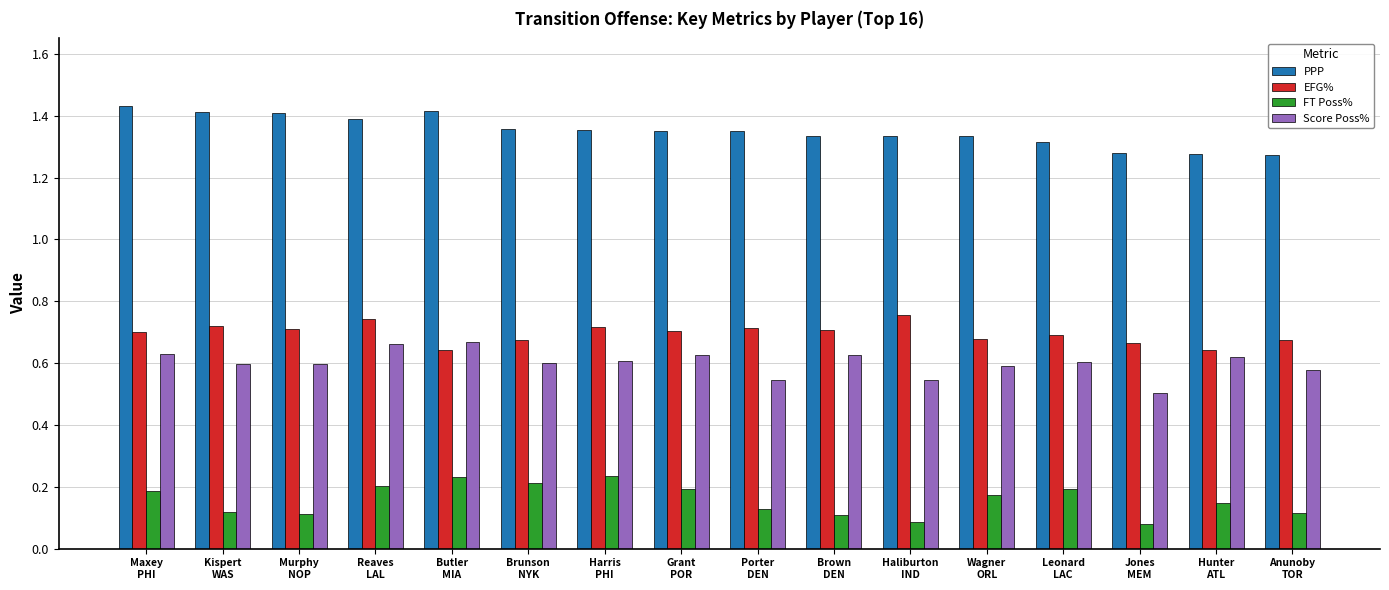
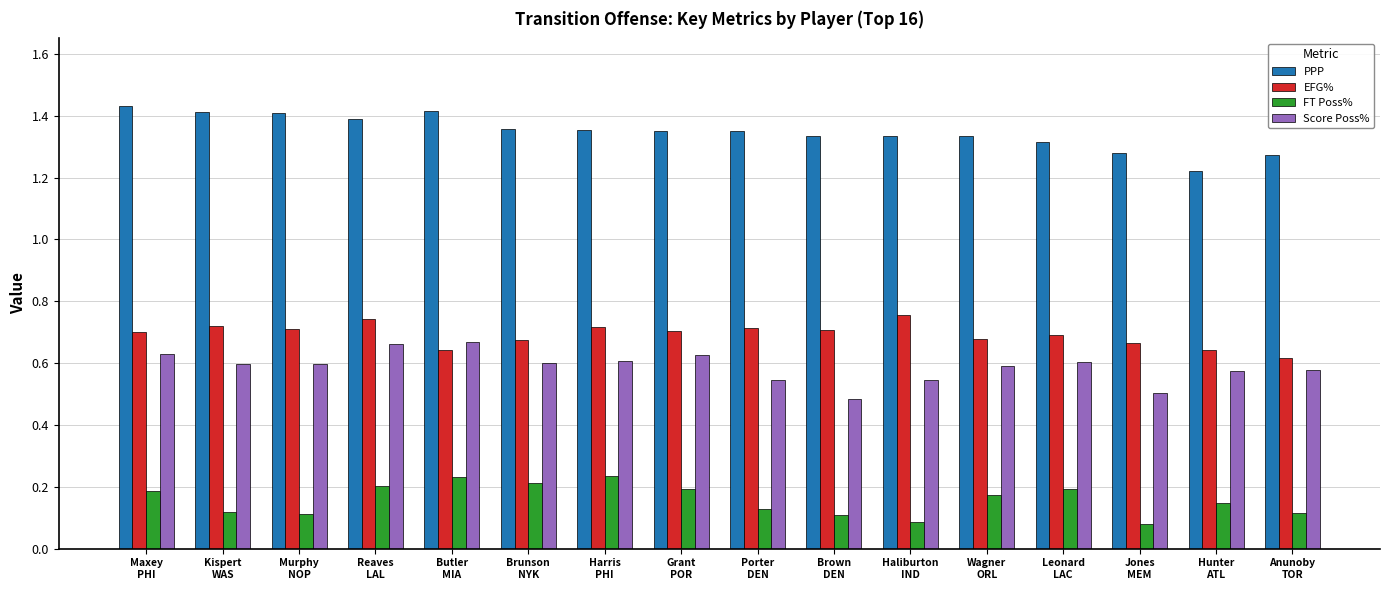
Score Poss%, Brown DEN: 0.63 -> 0.48
PPP, Hunter ATL: 1.28 -> 1.22
Score Poss%, Hunter ATL: 0.62 -> 0.57
EFG%, Anunoby TOR: 0.67 -> 0.62
